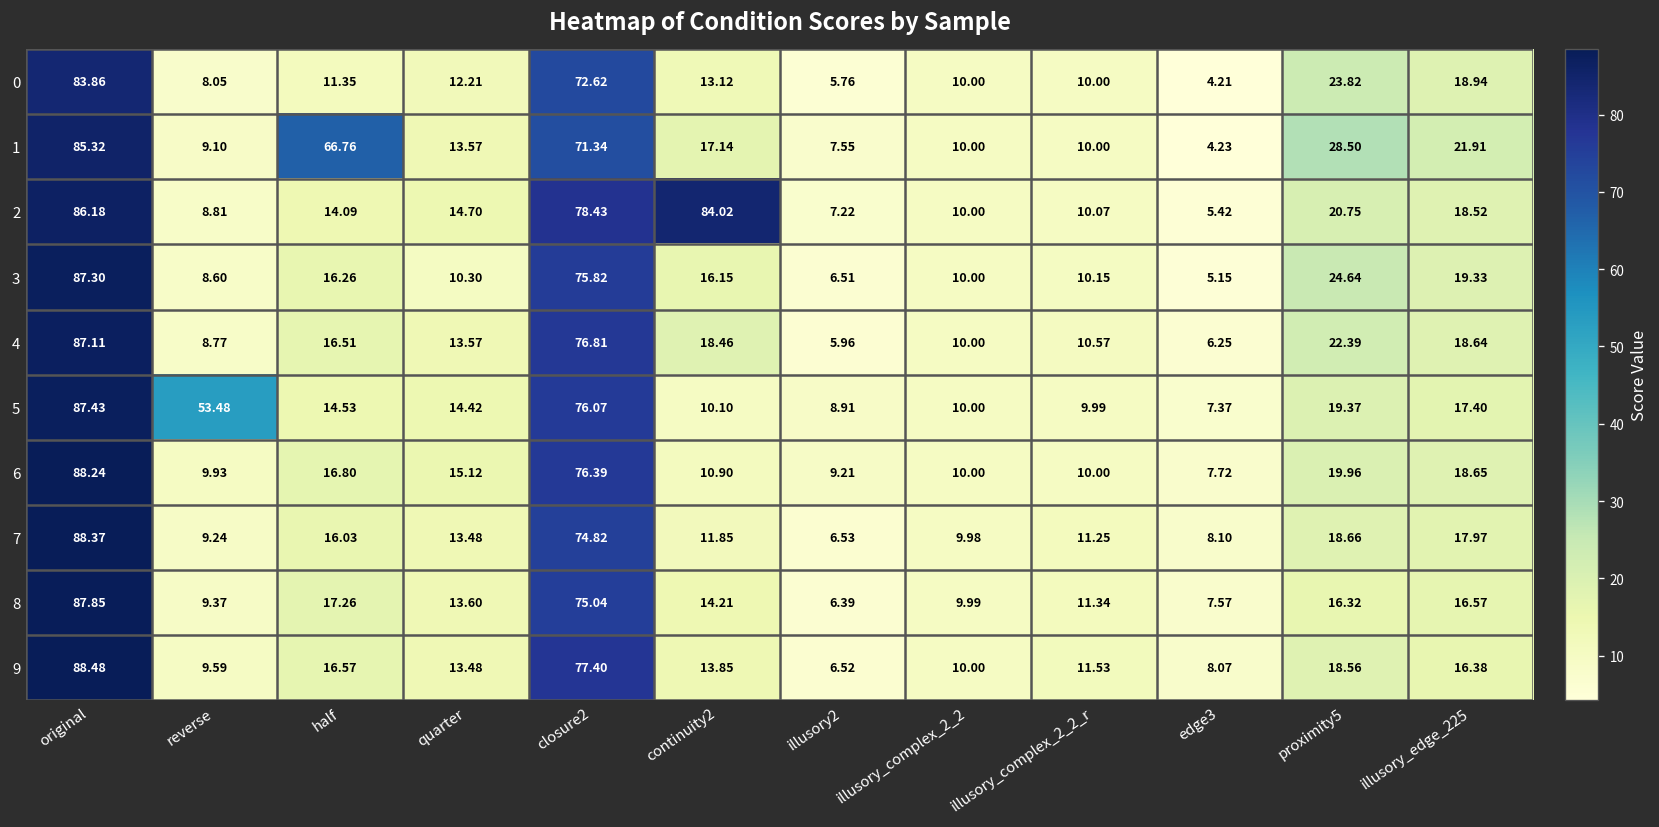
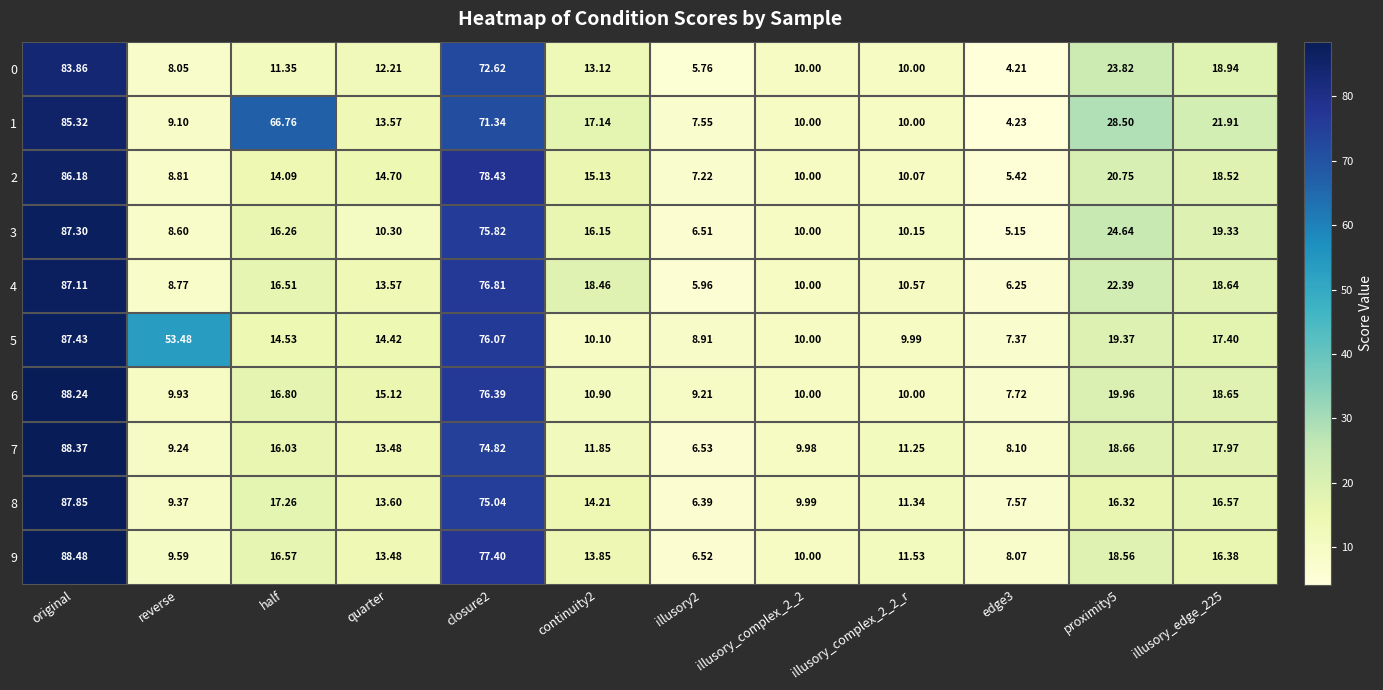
2, continuity2: 84.02 -> 15.13
